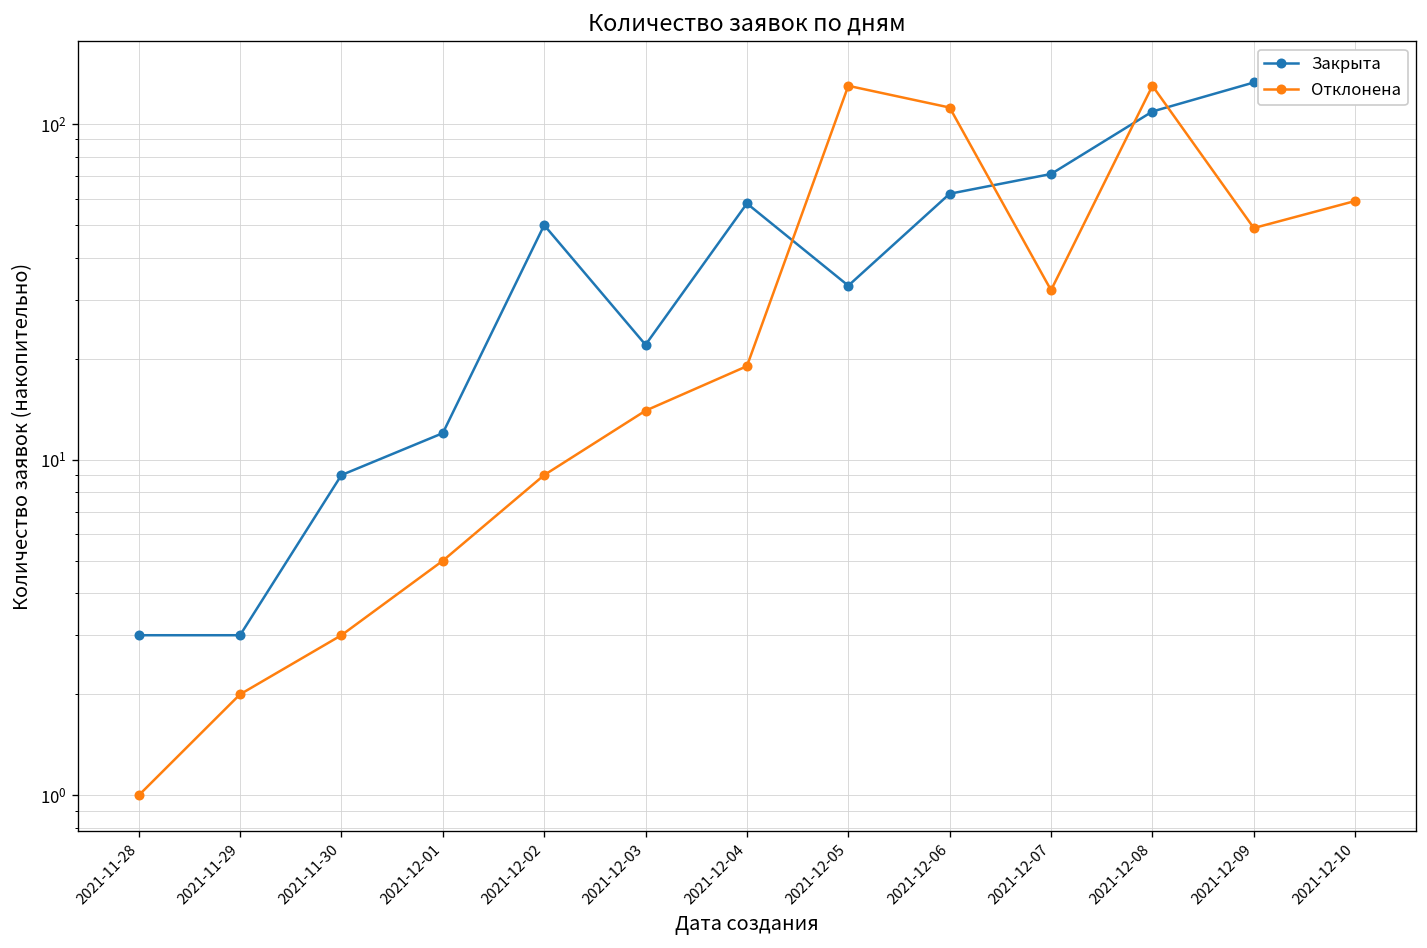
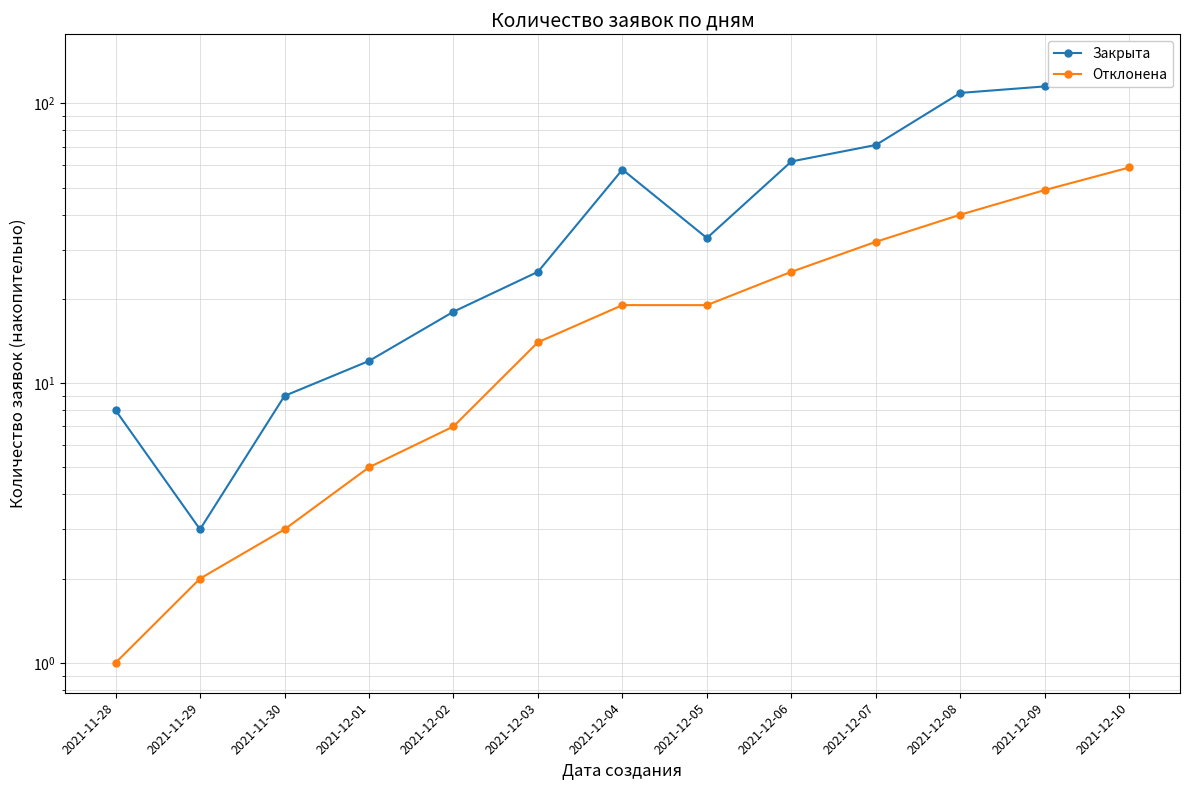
Закрыта, 2021-11-28: 3 -> 8
Закрыта, 2021-12-02: 50 -> 18
Отклонена, 2021-12-02: 9 -> 7
Закрыта, 2021-12-03: 22 -> 25
Отклонена, 2021-12-05: 130 -> 19
Отклонена, 2021-12-06: 112 -> 25
Отклонена, 2021-12-08: 130 -> 40
Закрыта, 2021-12-09: 130 -> 115
